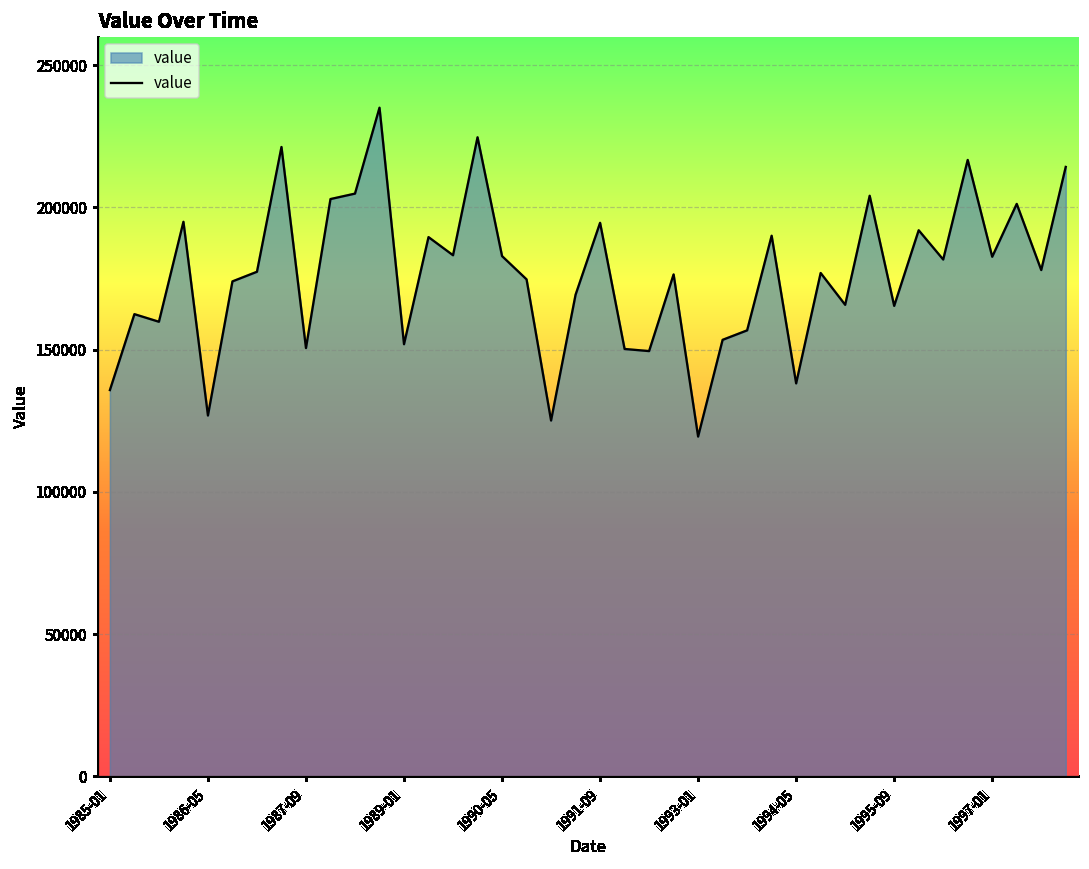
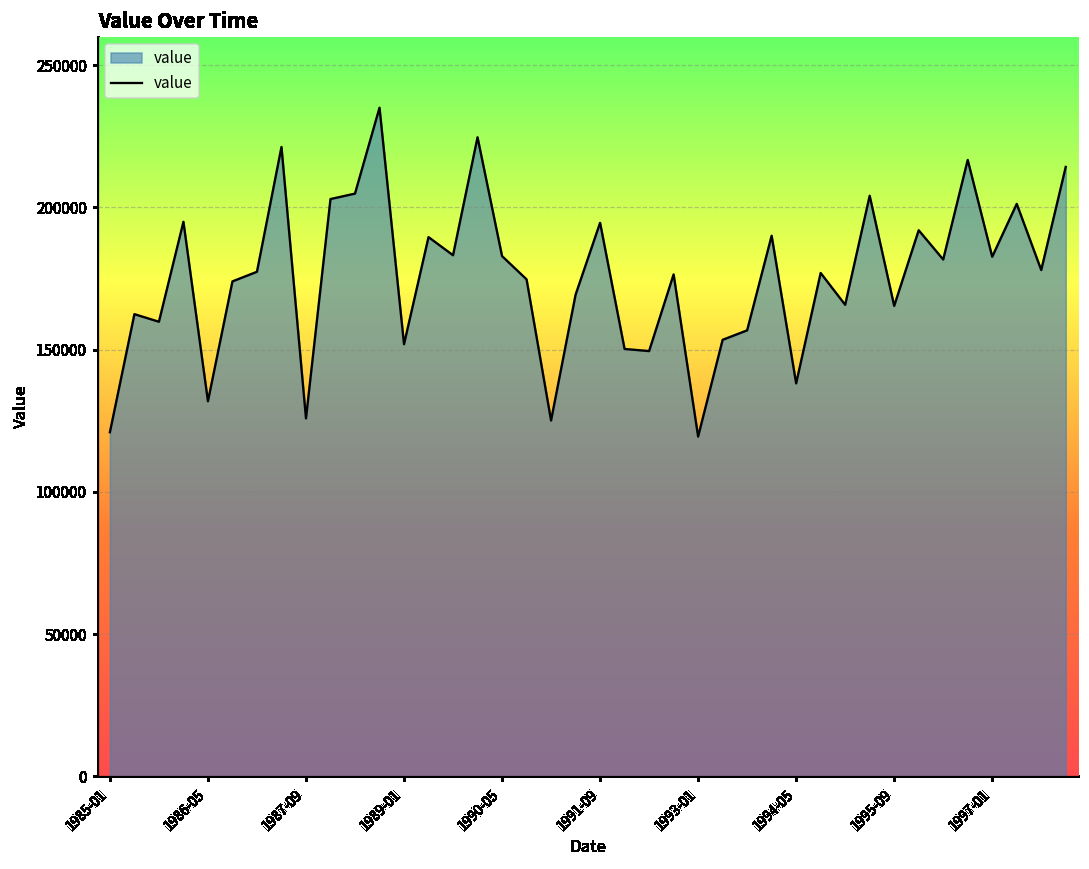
1985-01: 136000 -> 121000
1986-05: 127000 -> 132000
1987-09: 151000 -> 126000
